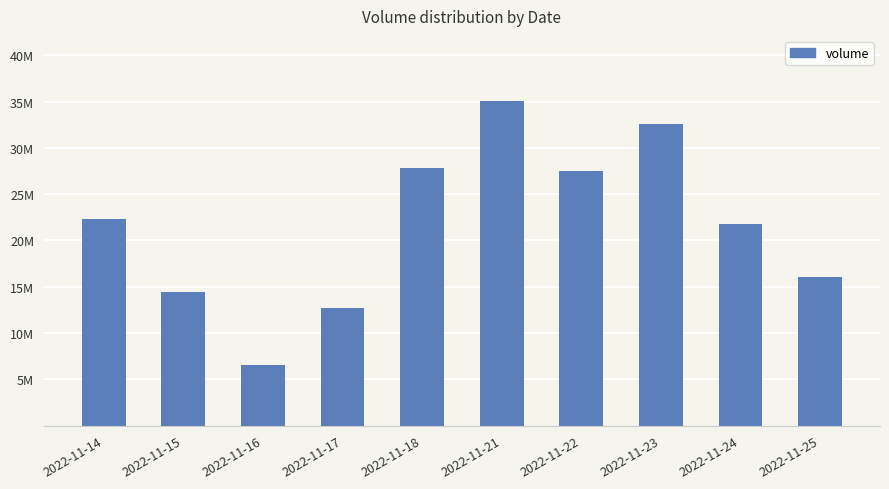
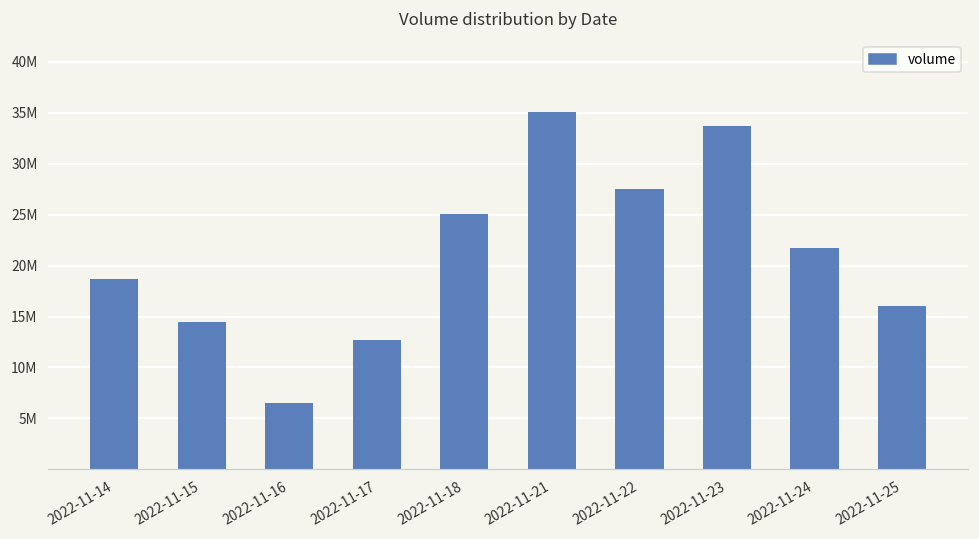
2022-11-14: 22000000 -> 19000000
2022-11-18: 28000000 -> 25000000
2022-11-23: 33000000 -> 34000000
